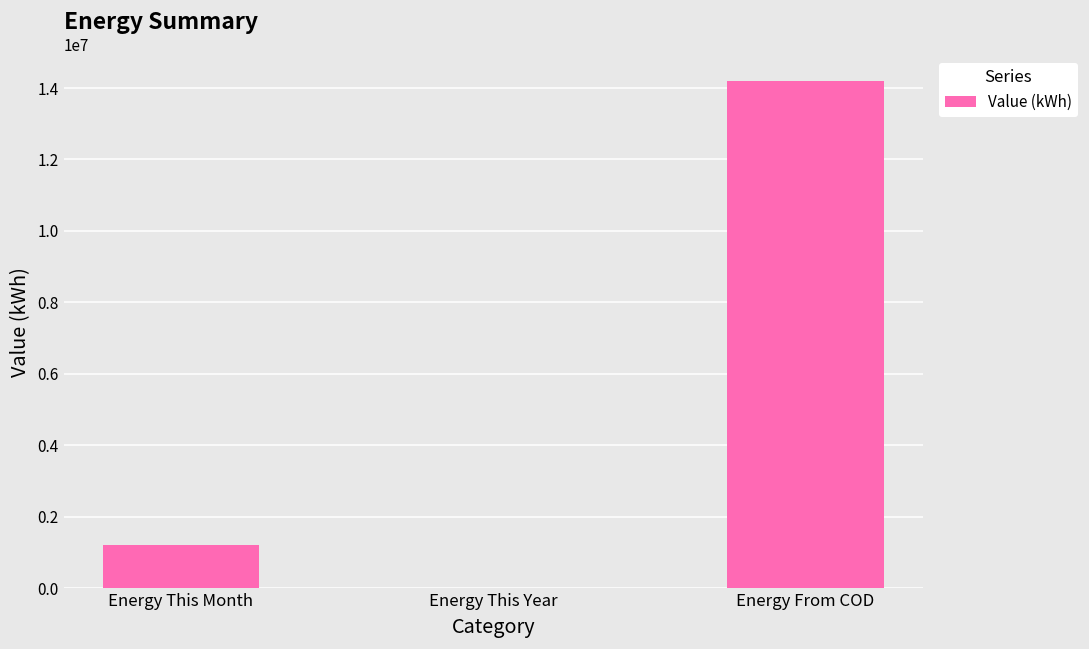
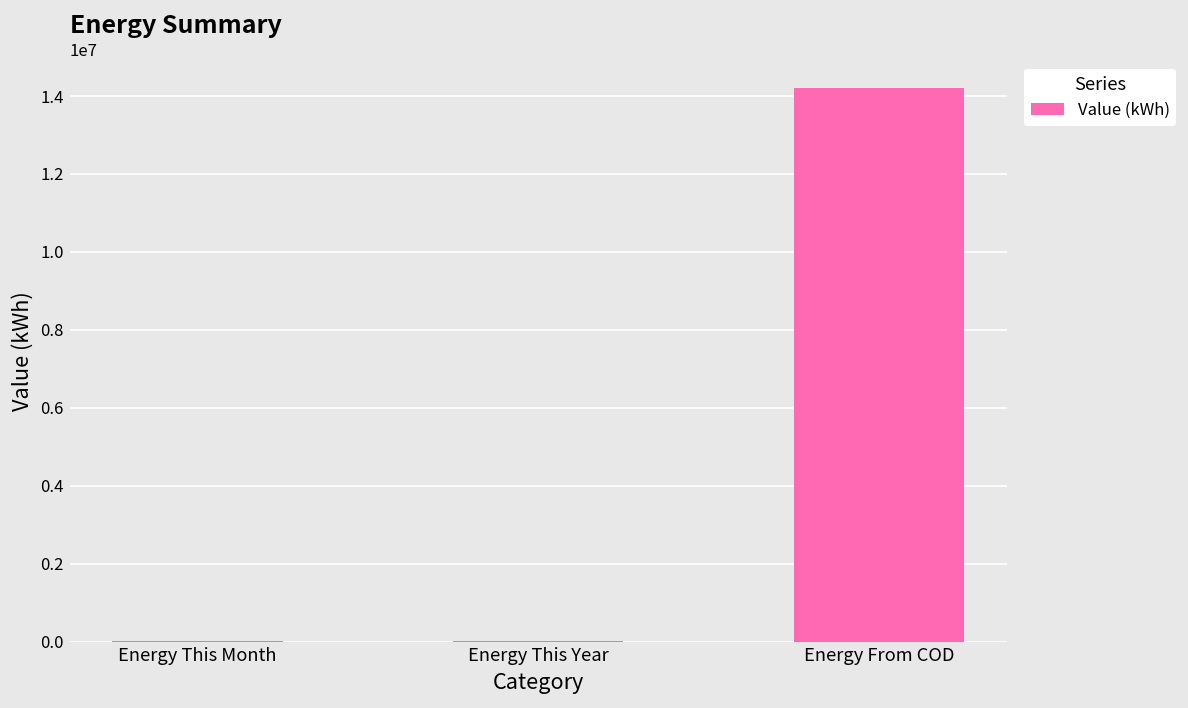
Energy This Month: 1200000 -> 0
